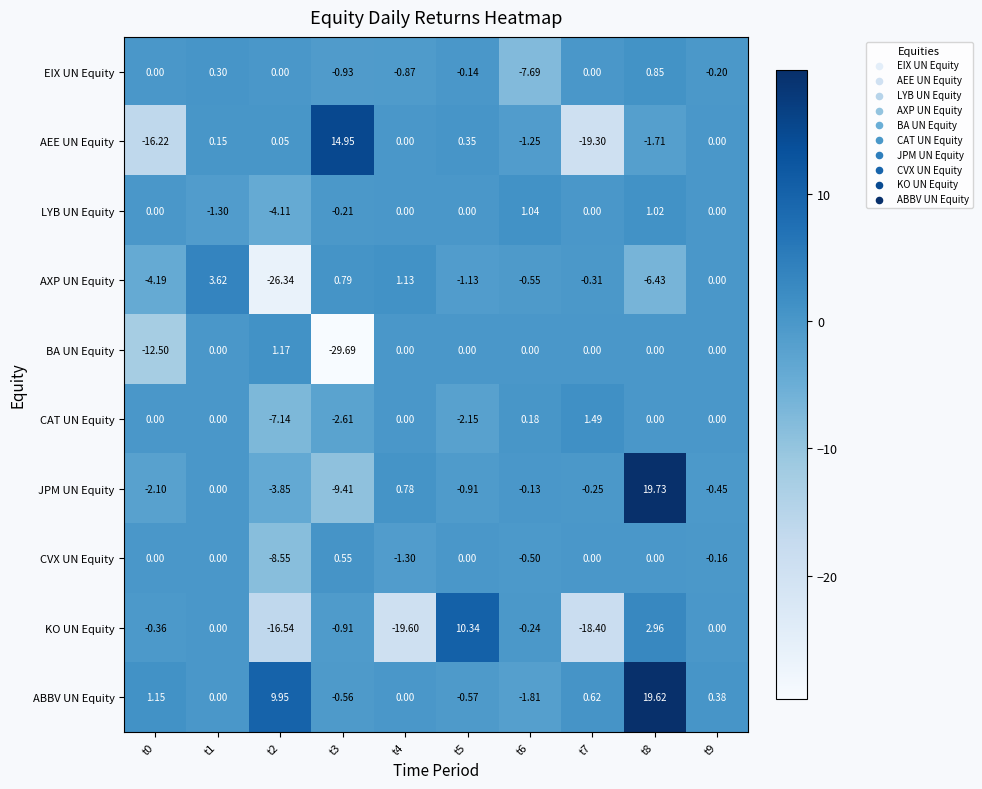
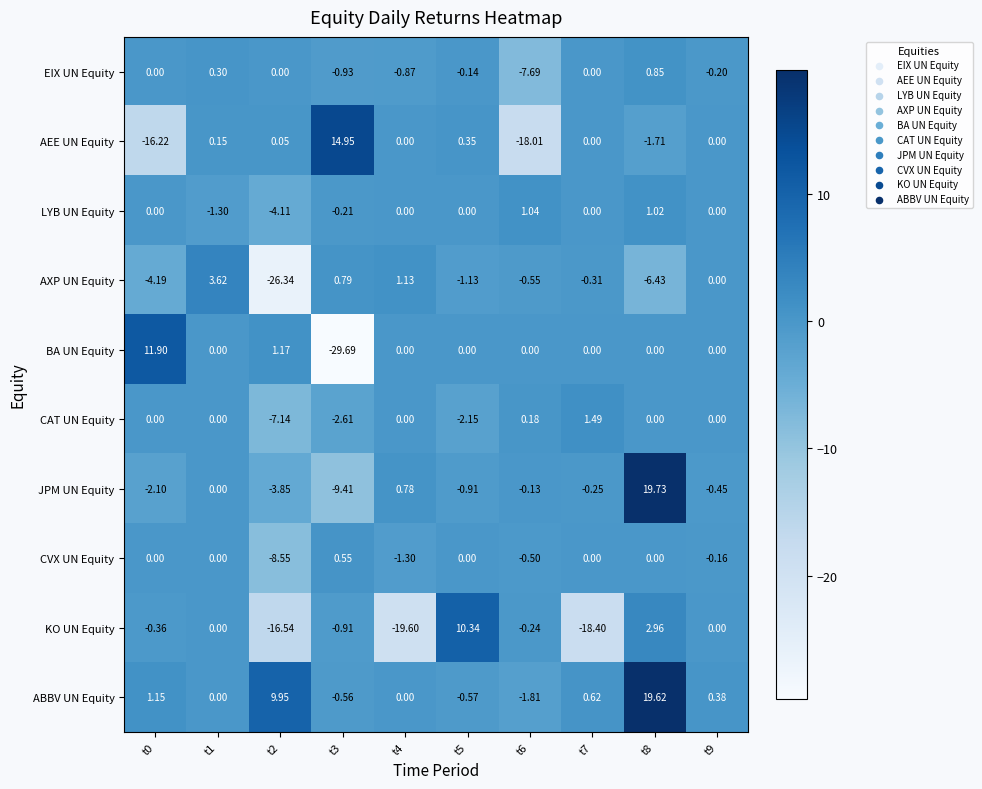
AEE UN Equity, t6: -1.25 -> -18.01
AEE UN Equity, t7: -19.30 -> 0.00
BA UN Equity, t0: -12.50 -> 11.90
